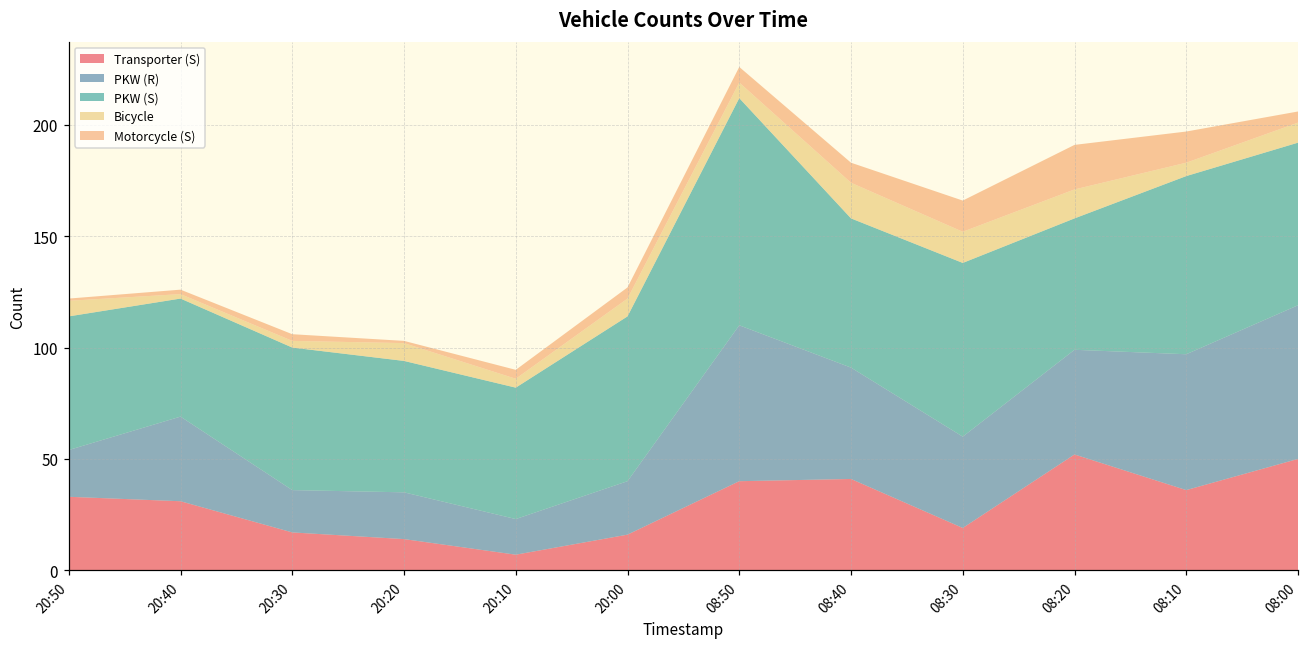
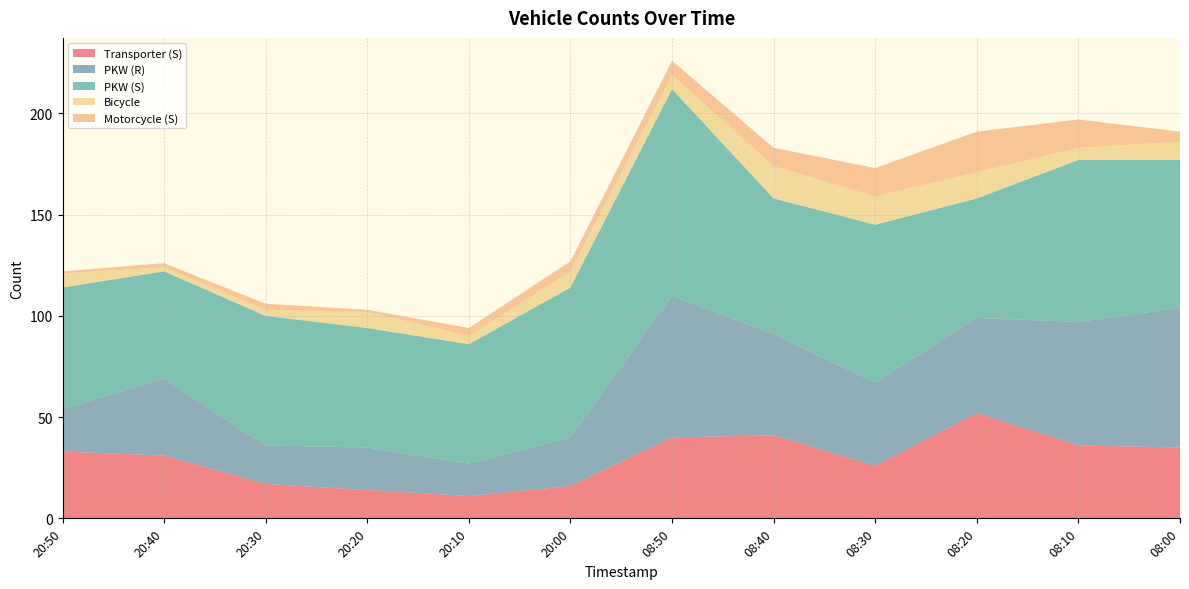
Transporter (S), 20:10: 7 -> 11
Transporter (S), 08:30: 19 -> 26
Transporter (S), 08:00: 50 -> 35
